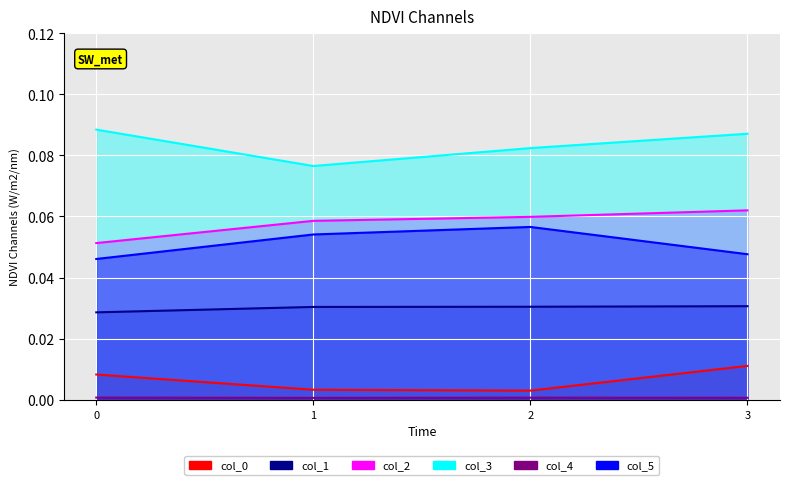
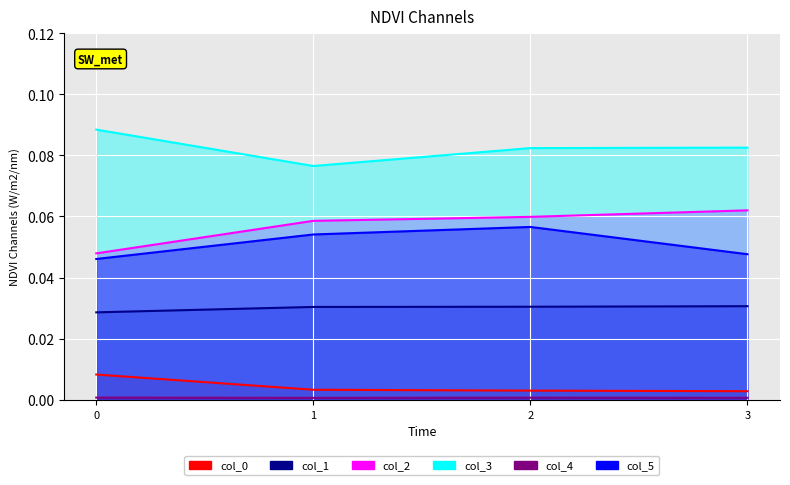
col_2, 0: 0.051 -> 0.048
col_0, 3: 0.011 -> 0.003
col_3, 3: 0.087 -> 0.083
